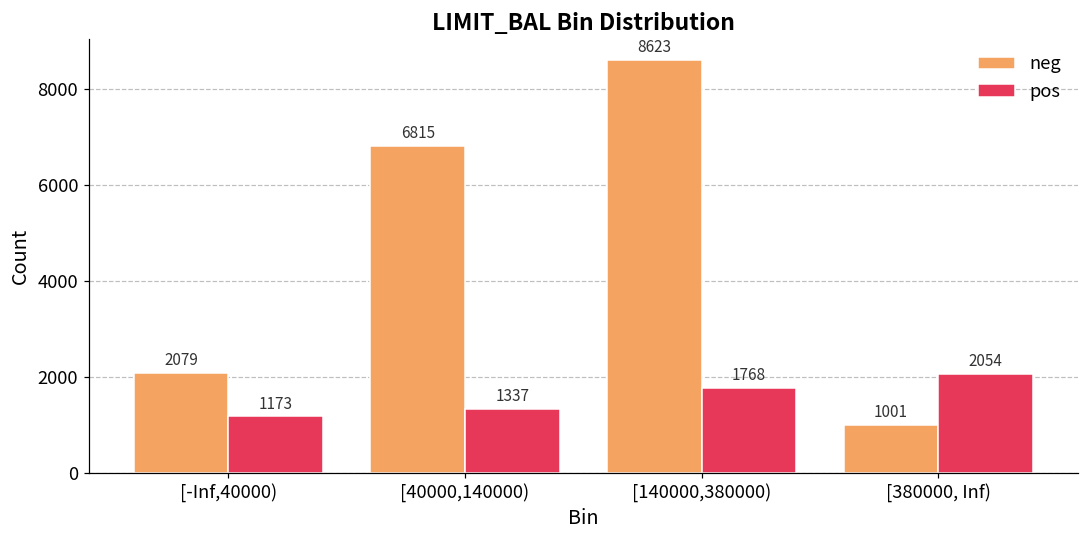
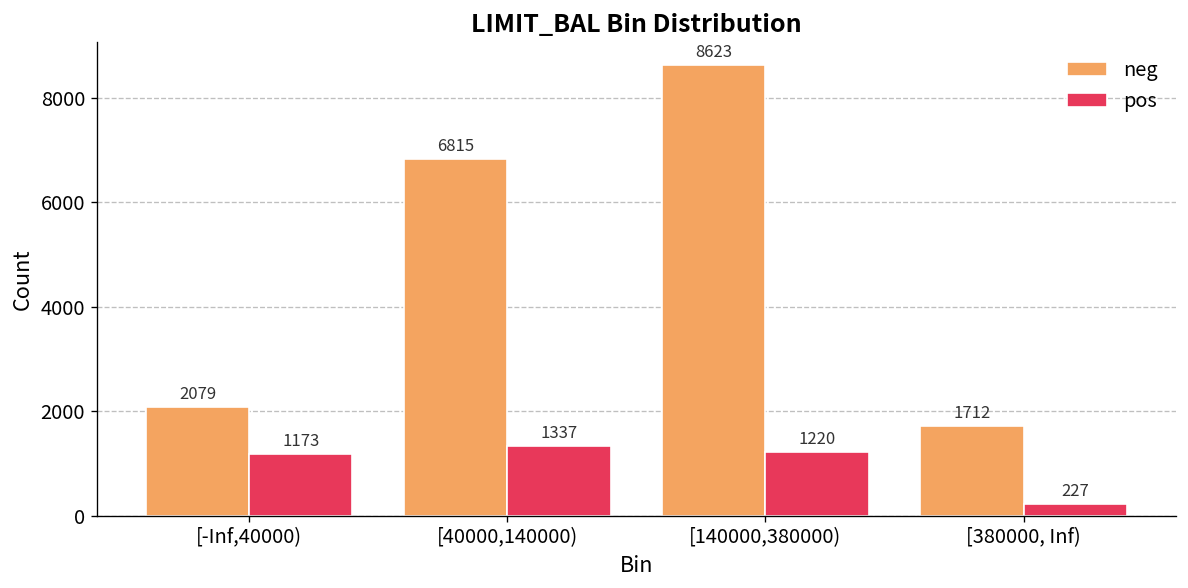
pos, [140000,380000): 1768 -> 1220
neg, [380000, Inf): 1001 -> 1712
pos, [380000, Inf): 2054 -> 227
